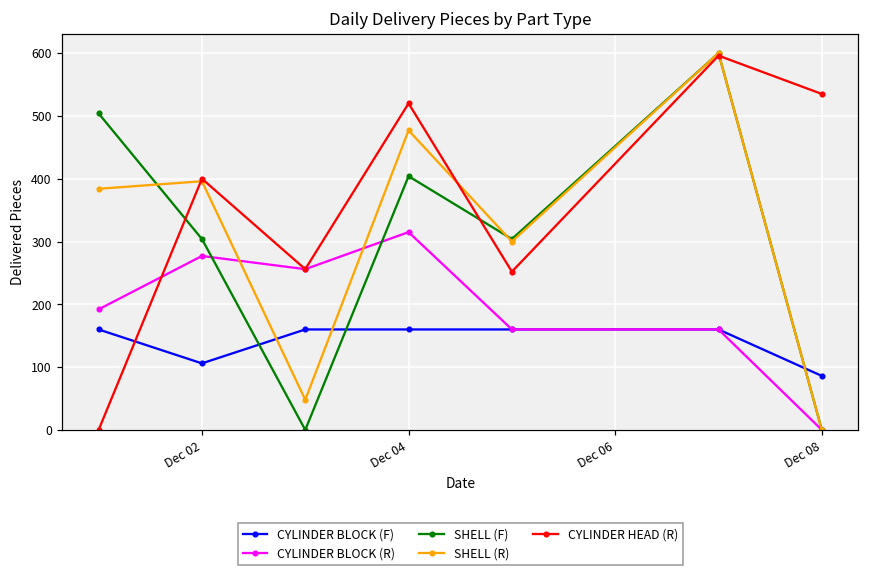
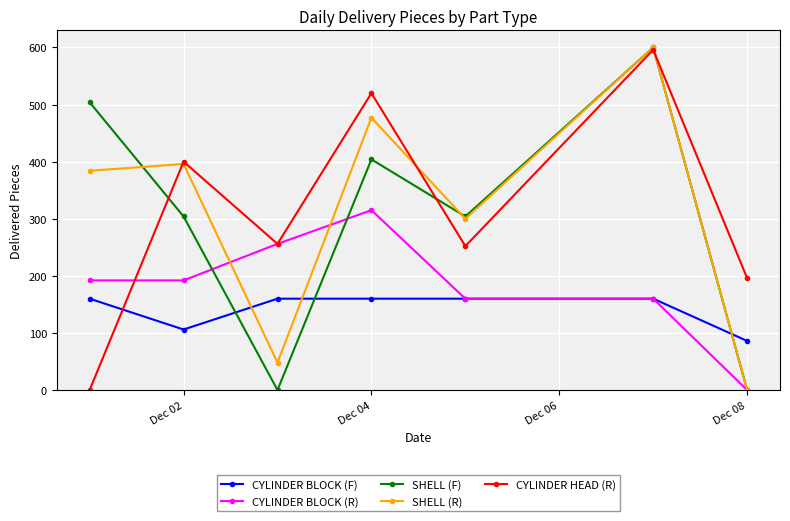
CYLINDER BLOCK (R), Dec 02: 280 -> 190
CYLINDER HEAD (R), Dec 08: 540 -> 200
